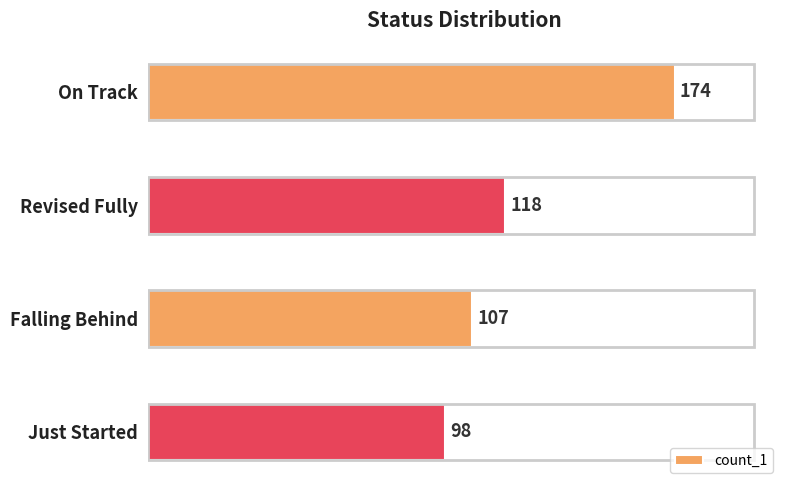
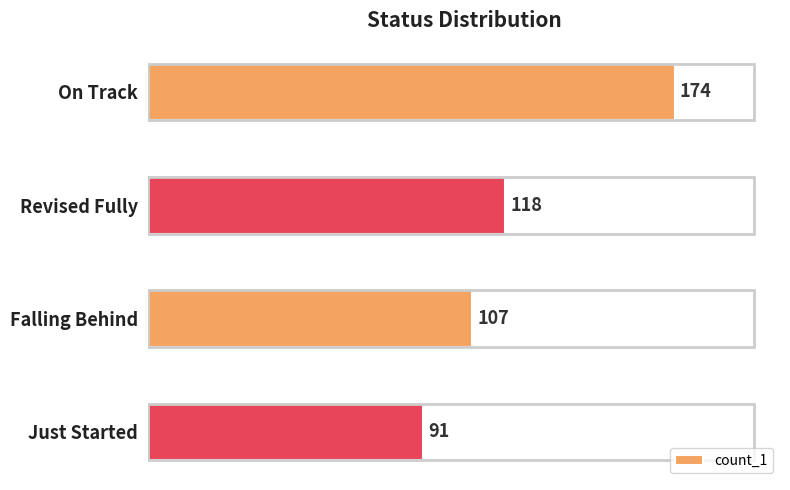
Just Started: 98 -> 91
